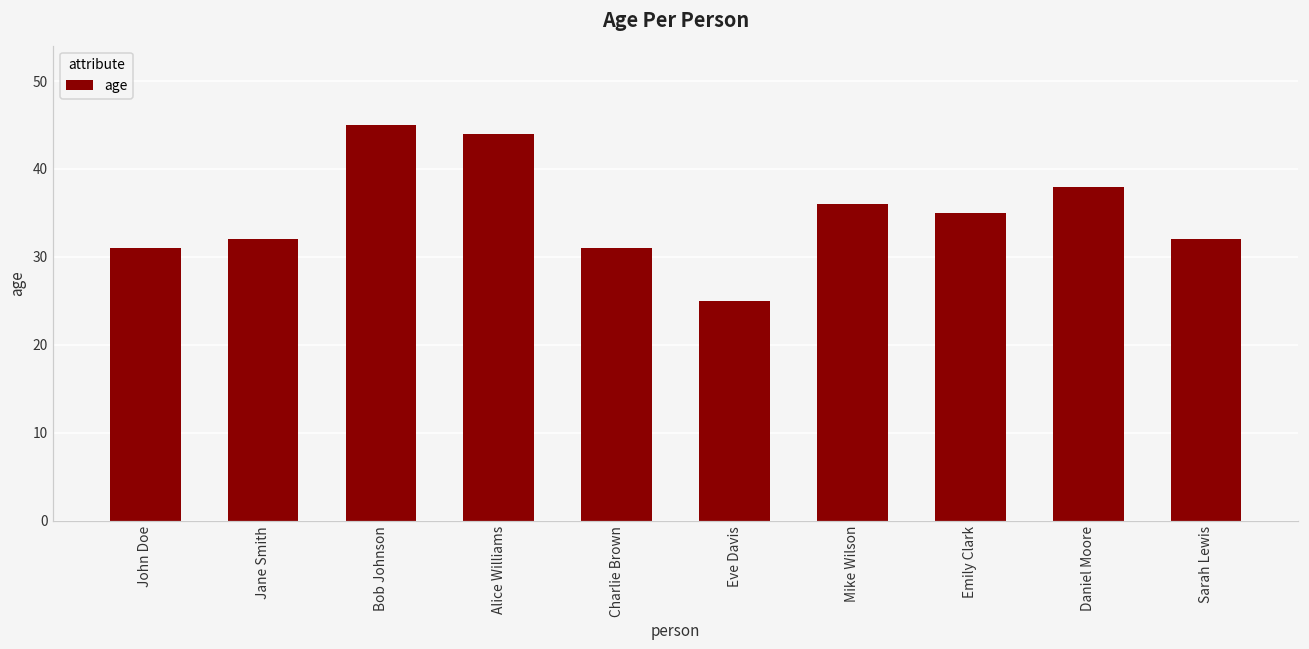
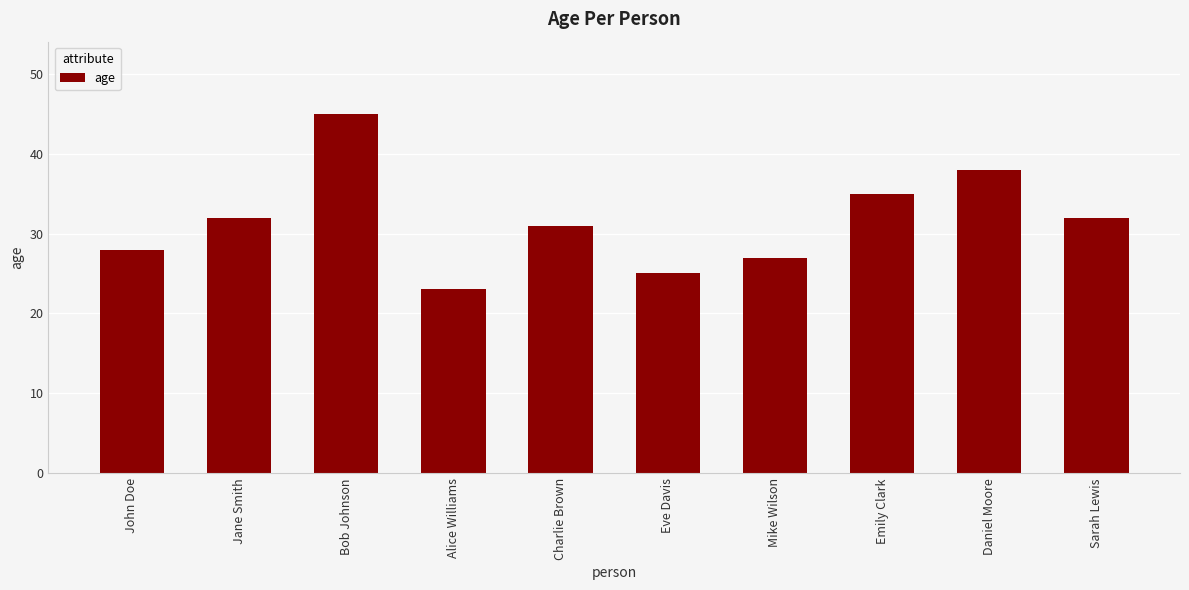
John Doe: 31 -> 28
Alice Williams: 44 -> 23
Mike Wilson: 36 -> 27
